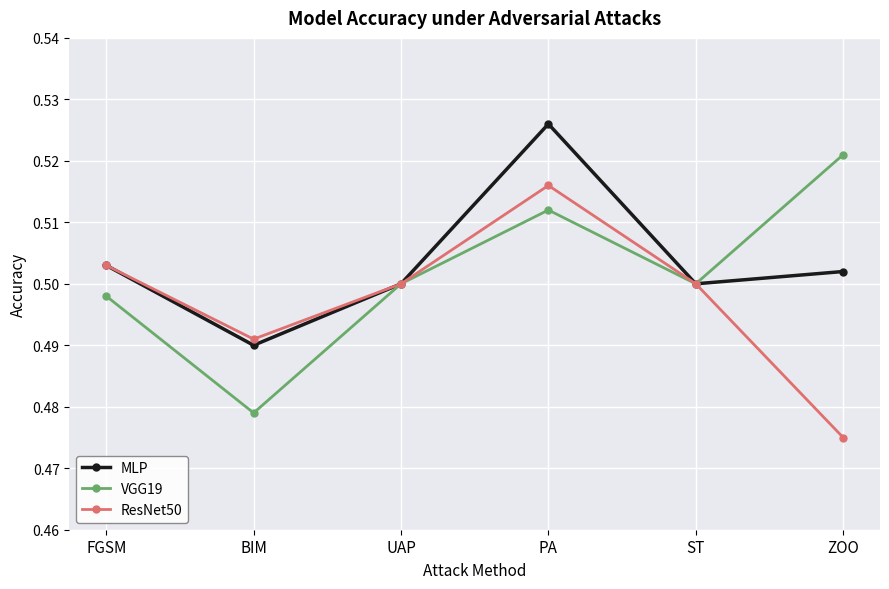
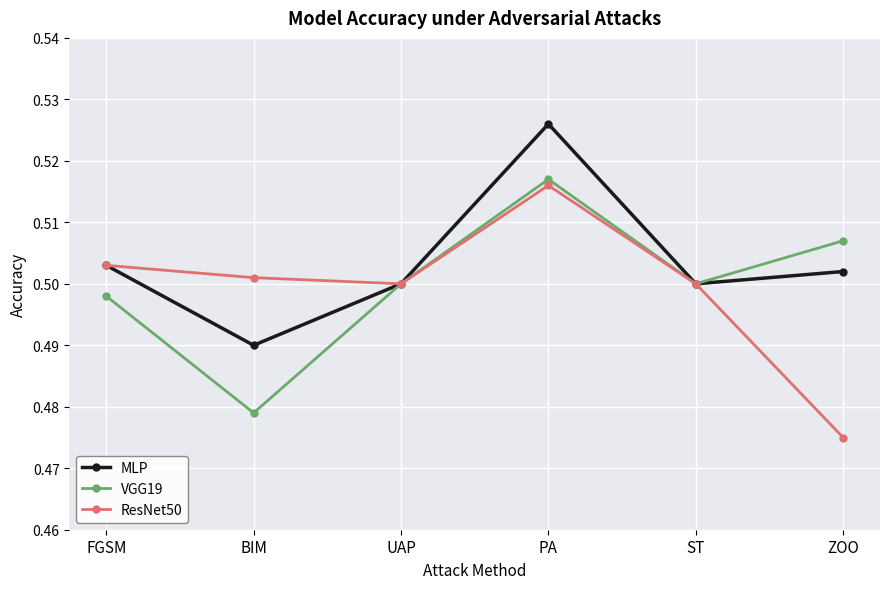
ResNet50, BIM: 0.491 -> 0.501
VGG19, PA: 0.512 -> 0.517
VGG19, ZOO: 0.521 -> 0.507
